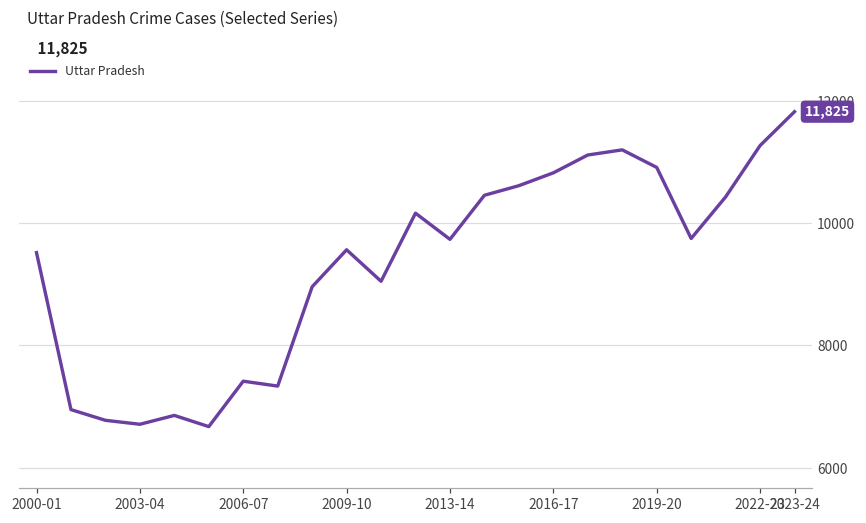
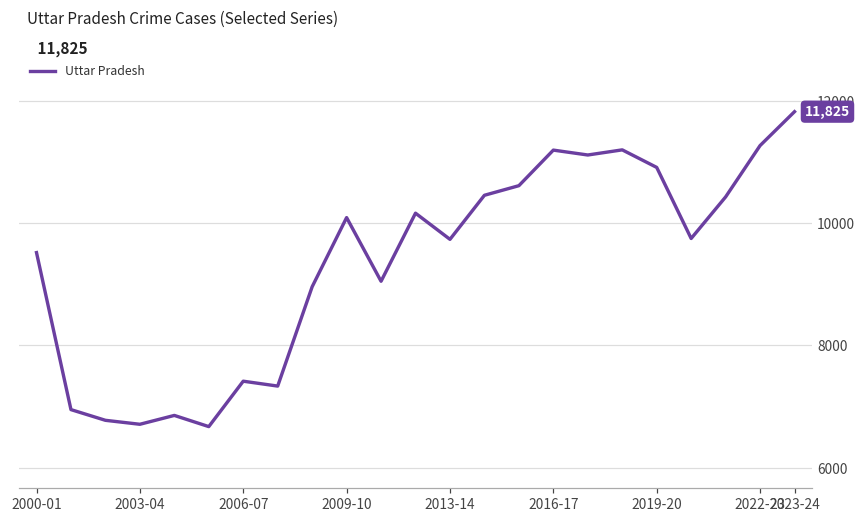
2009-10: 9600 -> 10100
2016-17: 10800 -> 11200
